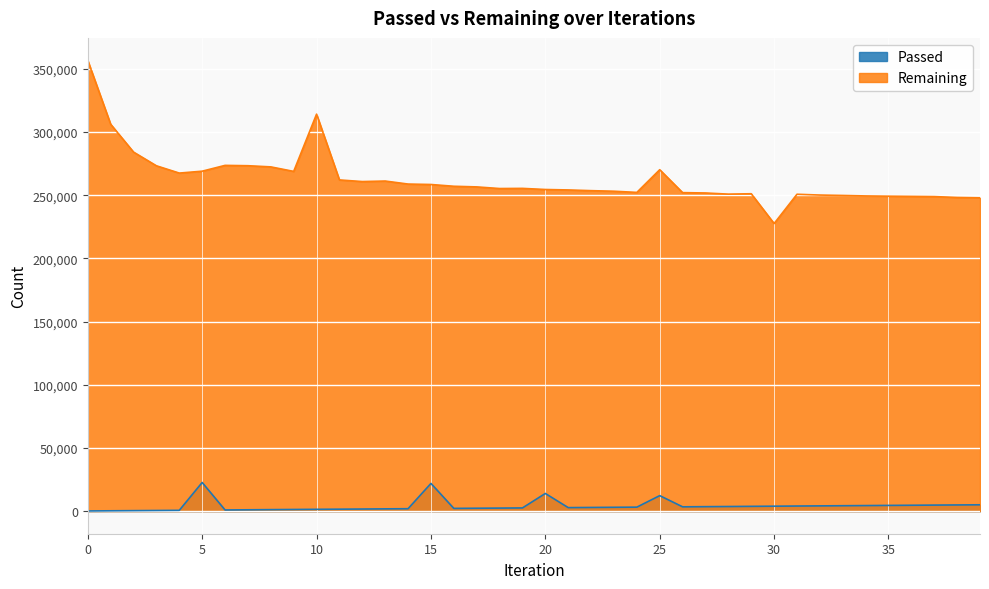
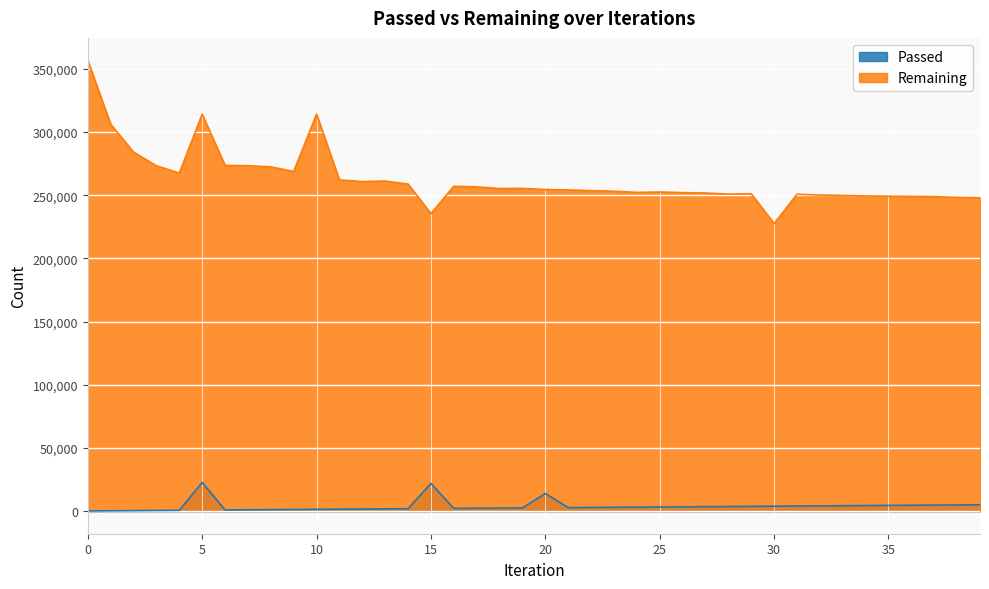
Remaining, 5: 269,000 -> 314,000
Remaining, 15: 258,000 -> 235,000
Passed, 25: 12,000 -> 3,000
Remaining, 25: 270,000 -> 253,000
